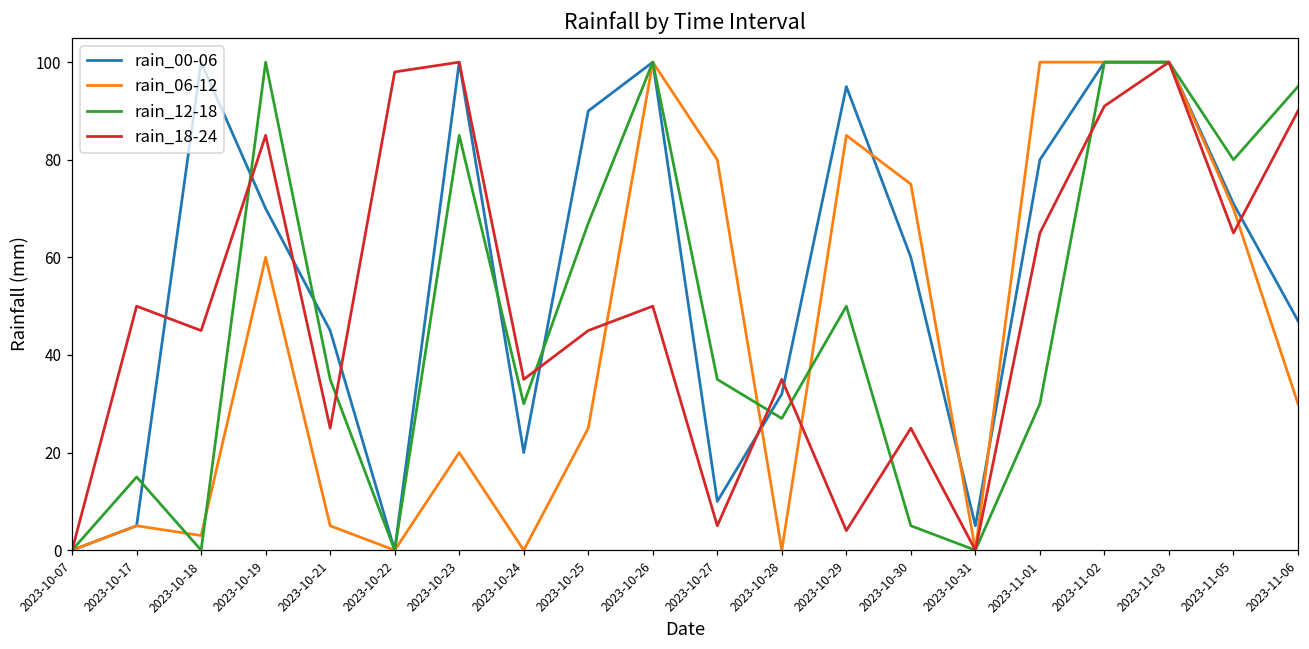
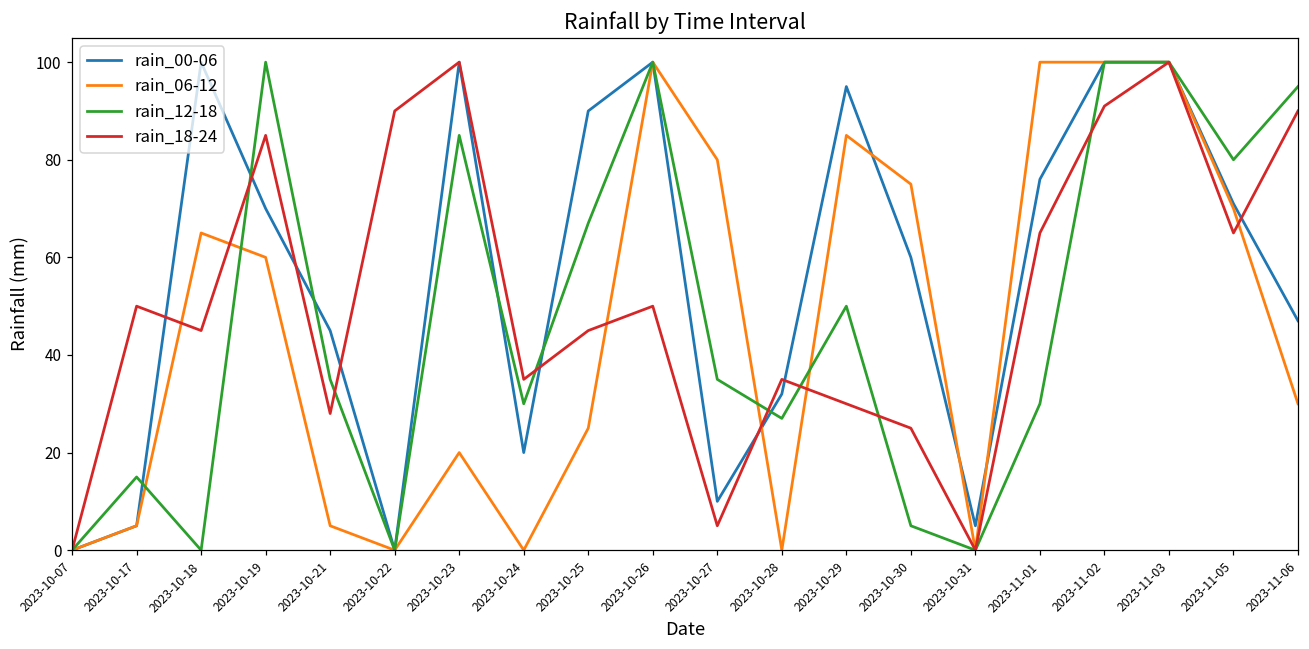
rain_06-12, 2023-10-18: 3 -> 65
rain_18-24, 2023-10-21: 25 -> 28
rain_18-24, 2023-10-22: 98 -> 90
rain_18-24, 2023-10-29: 4 -> 30
rain_00-06, 2023-11-01: 80 -> 76
